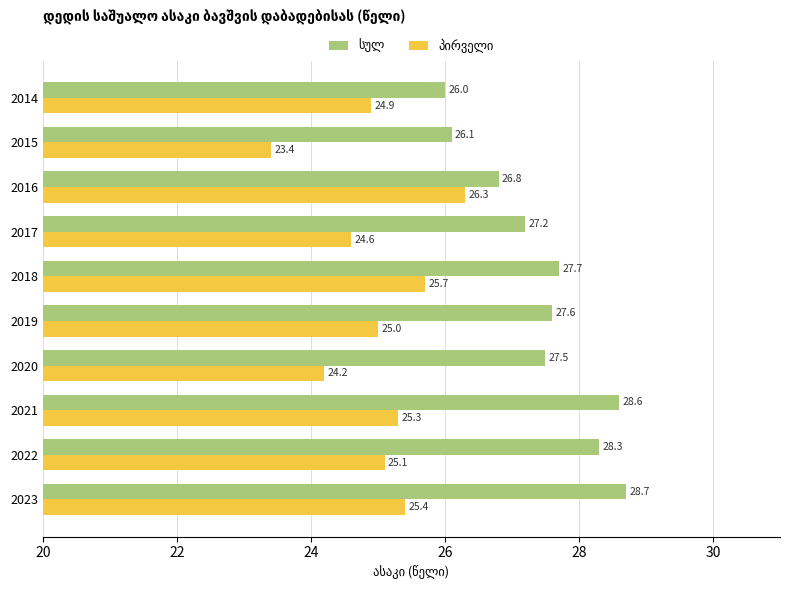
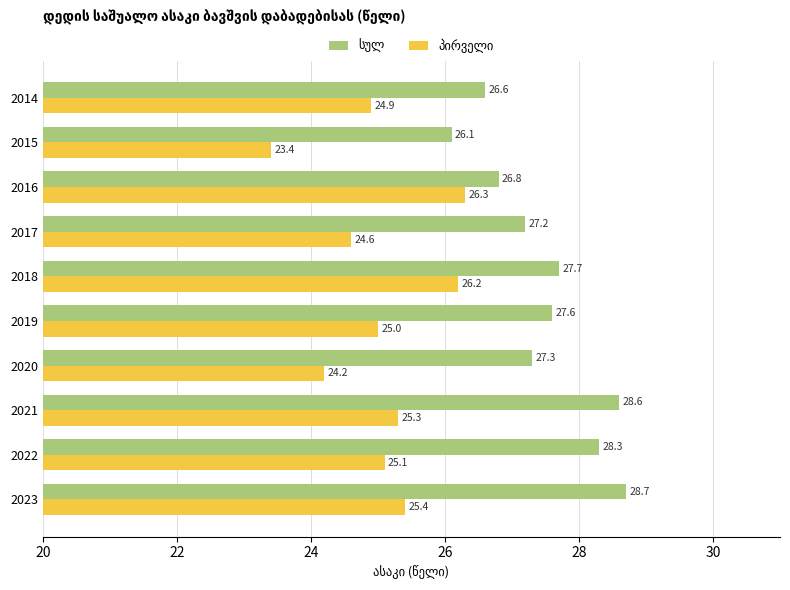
სულ, 2014: 26.0 -> 26.6
პირველი, 2018: 25.7 -> 26.2
სულ, 2020: 27.5 -> 27.3
